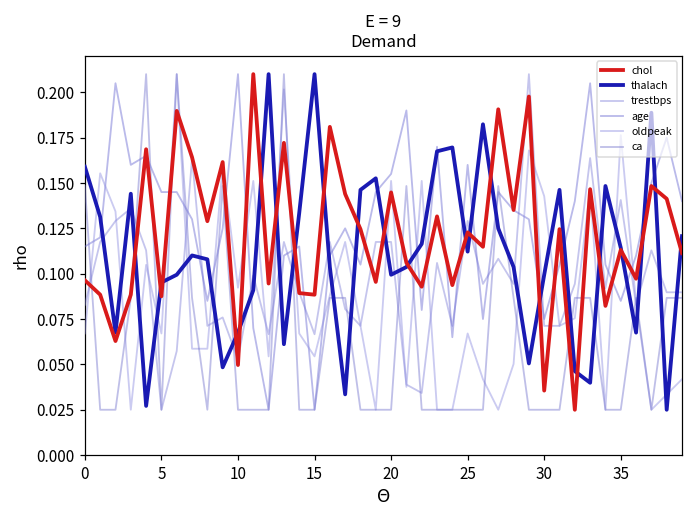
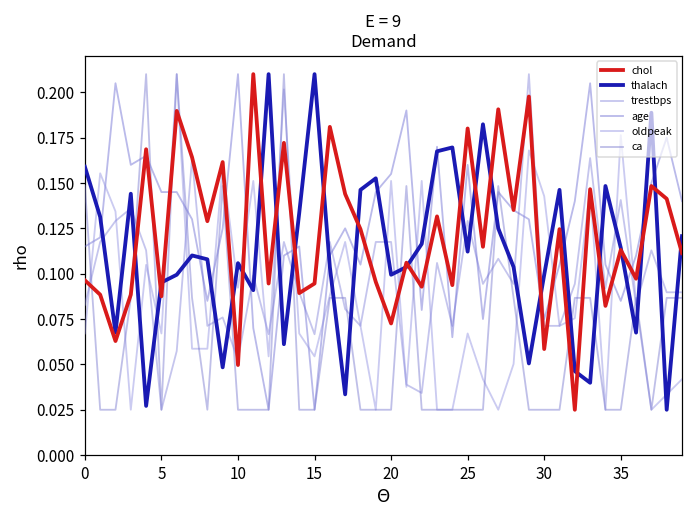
thalach, 10: 0.068 -> 0.106
chol, 15: 0.088 -> 0.095
chol, 20: 0.145 -> 0.073
chol, 25: 0.123 -> 0.180
chol, 30: 0.036 -> 0.058
